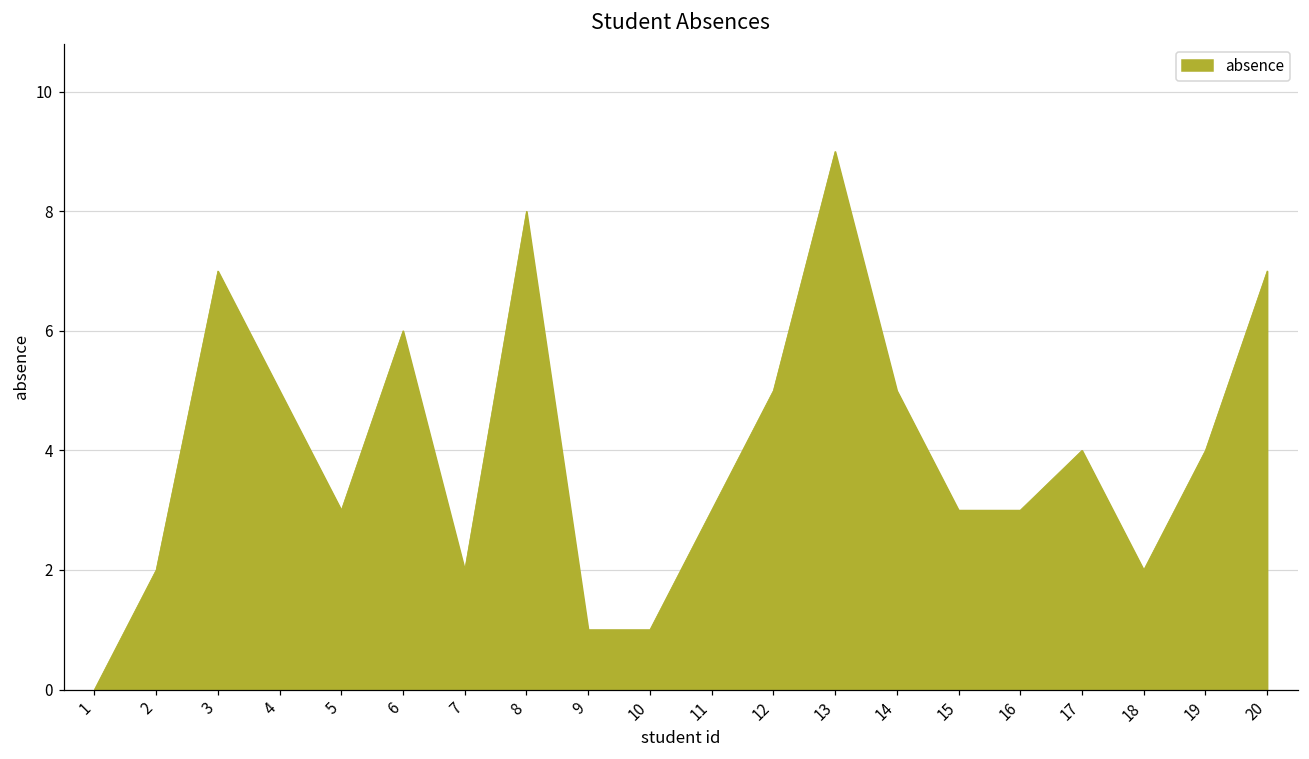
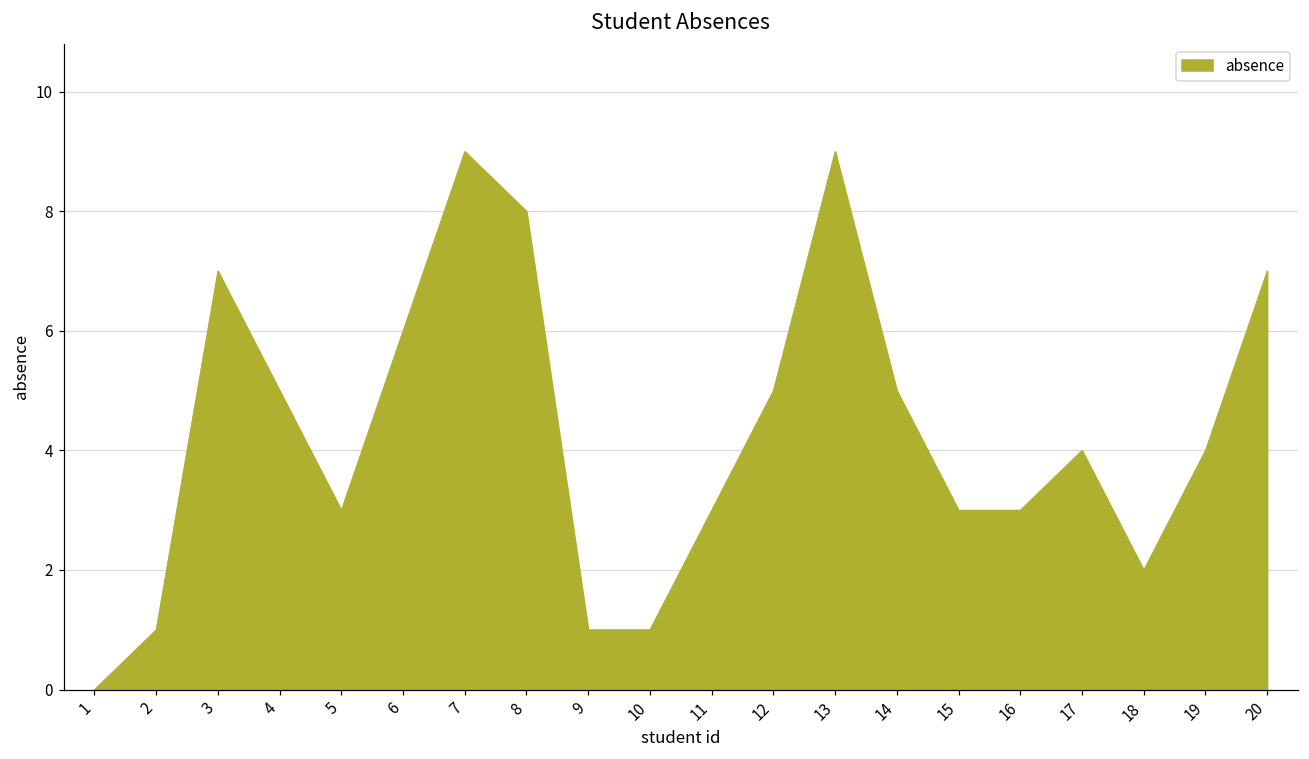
2: 2 -> 1
7: 2 -> 9
